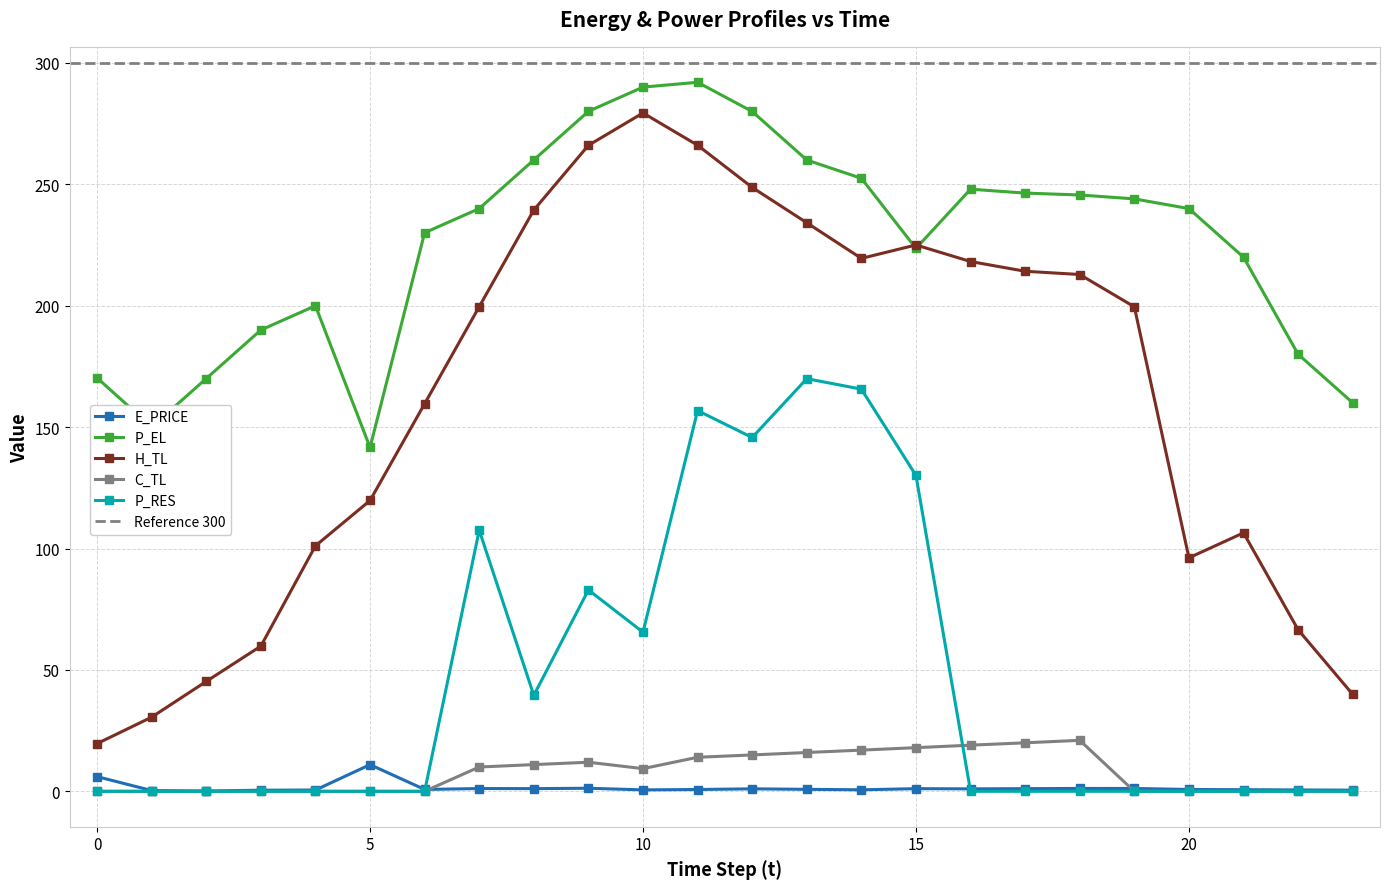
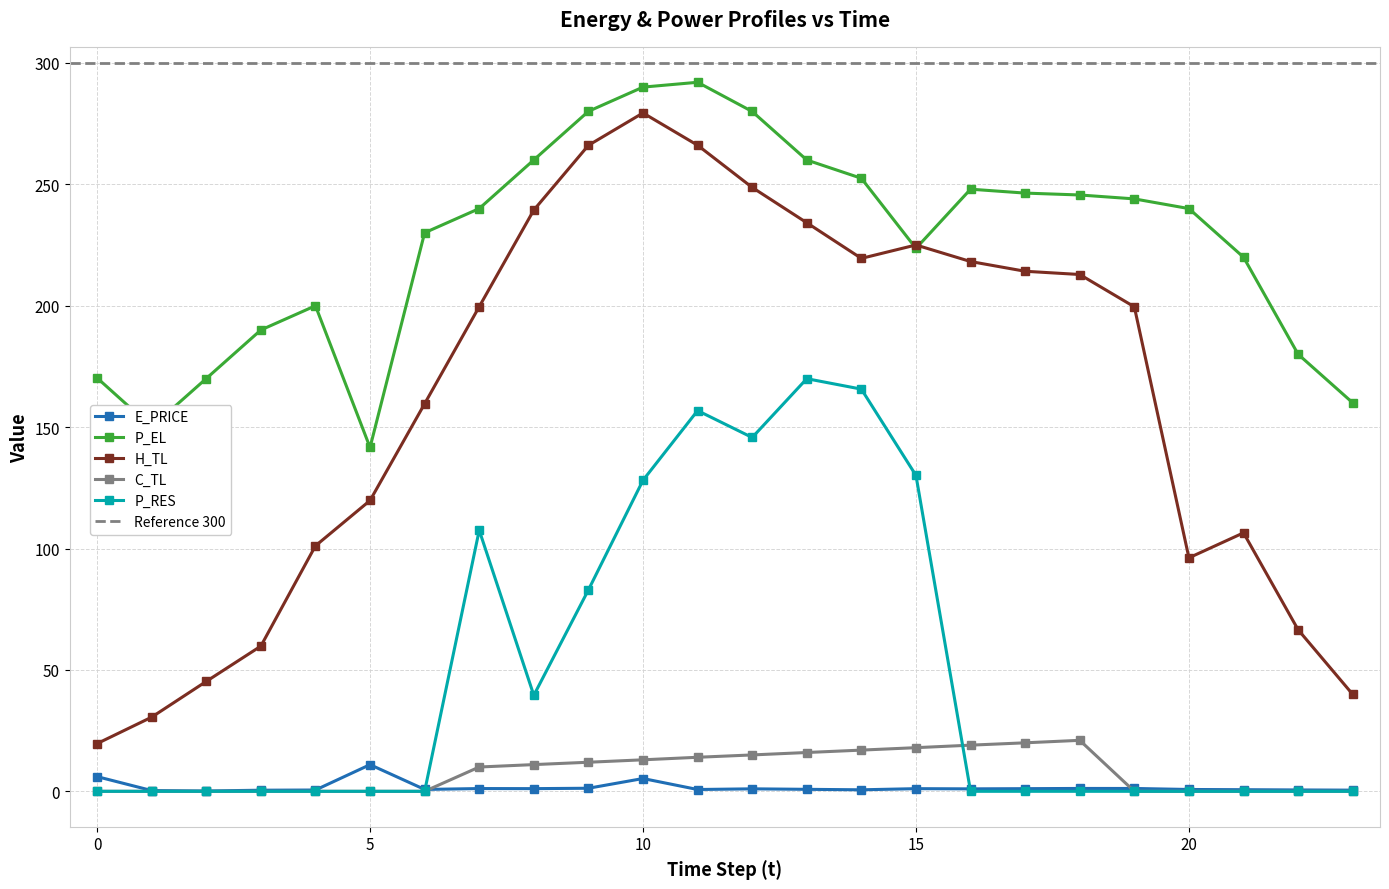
E_PRICE, 10: 1 -> 5
C_TL, 10: 9 -> 13
P_RES, 10: 66 -> 128
